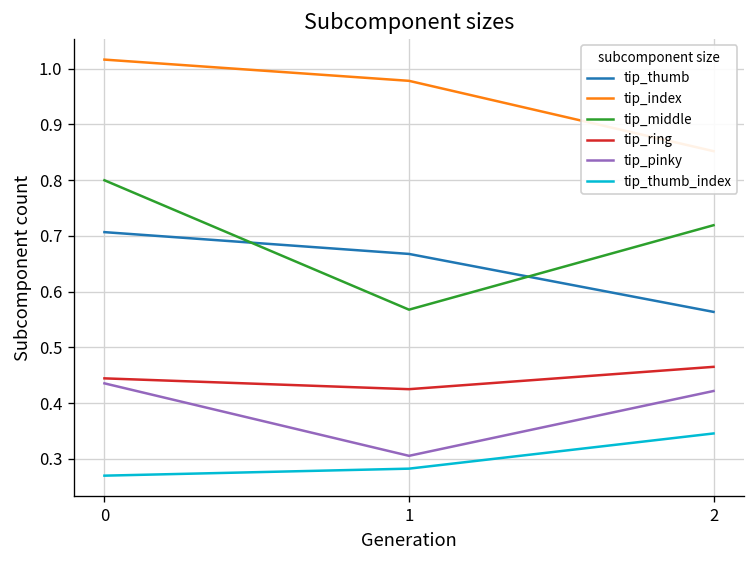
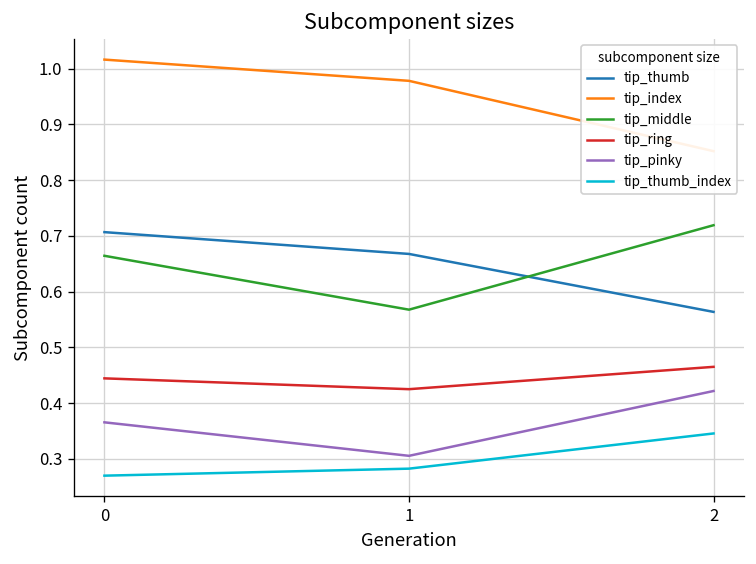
tip_middle, 0: 0.80 -> 0.66
tip_pinky, 0: 0.44 -> 0.37
